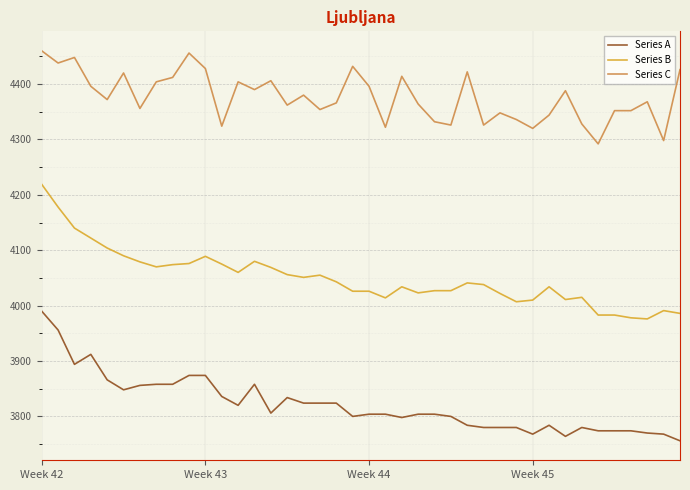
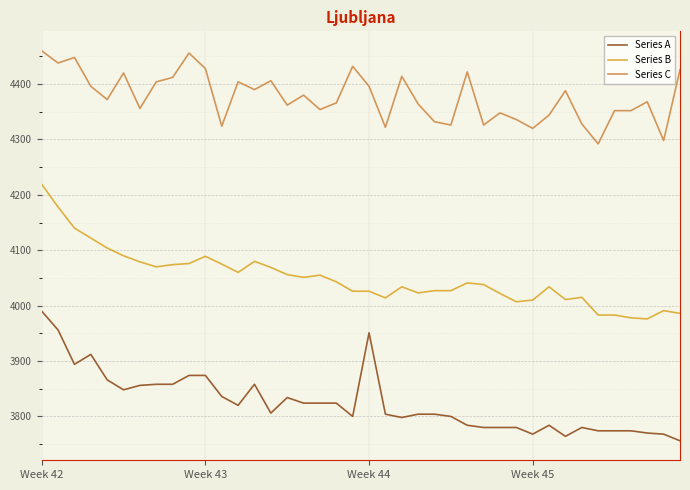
Series A, Week 44: 3800 -> 3950
